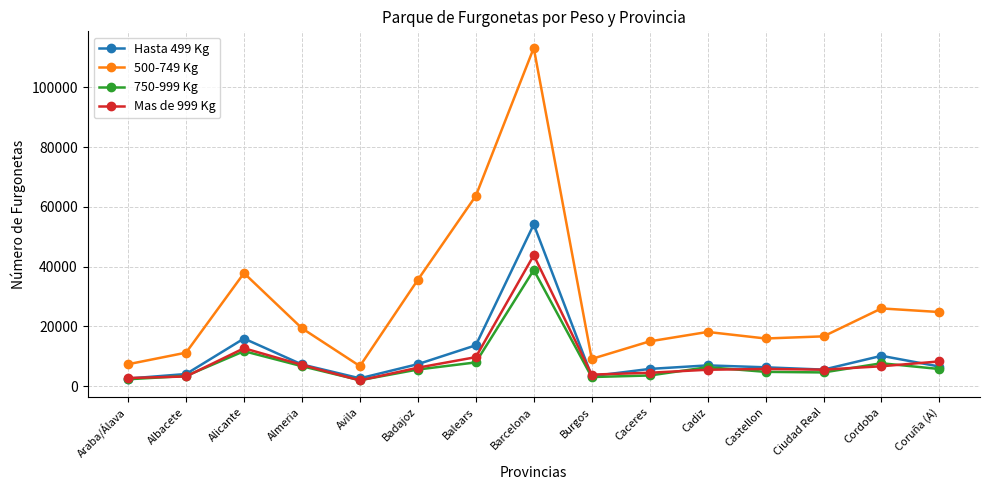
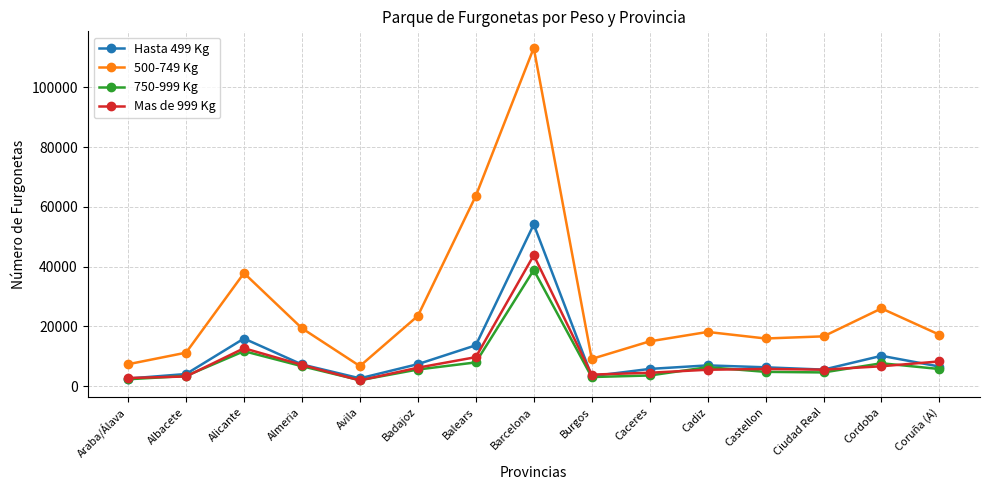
500-749 Kg, Badajoz: 36000 -> 23000
500-749 Kg, Coruña (A): 25000 -> 17000
